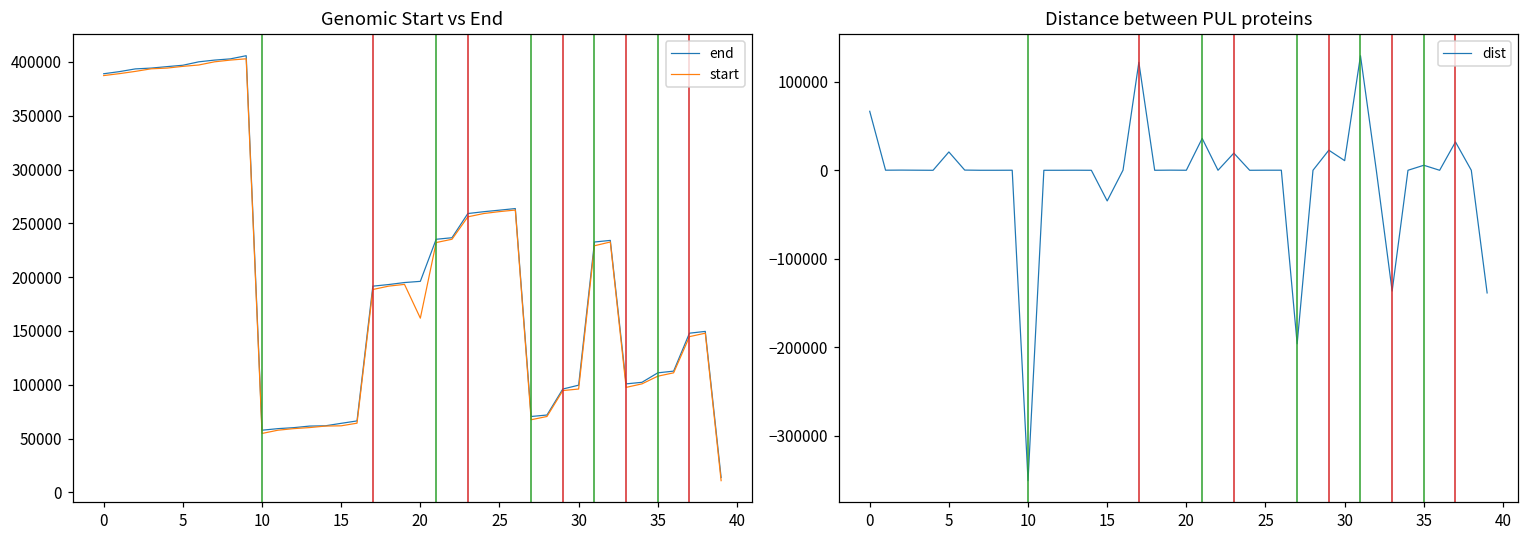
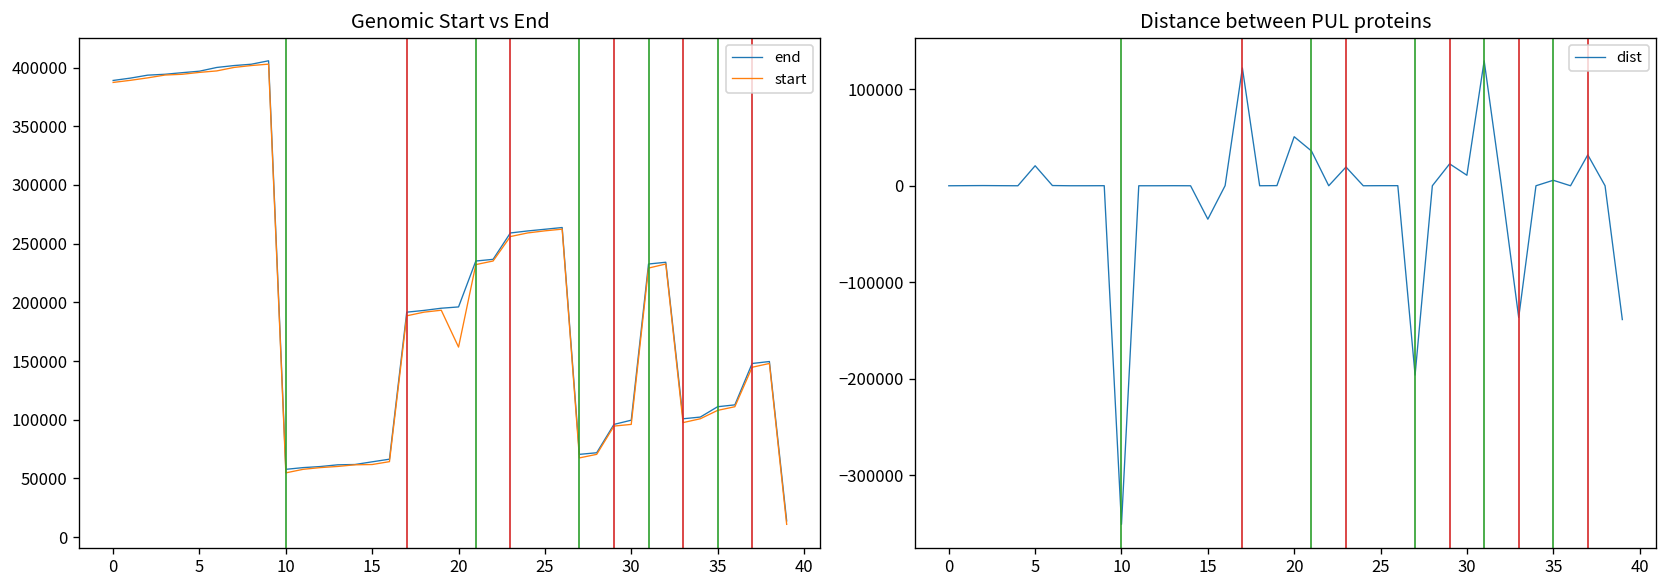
Distance between PUL proteins, 0: 70000 -> 0
Distance between PUL proteins, 20: 0 -> 50000
